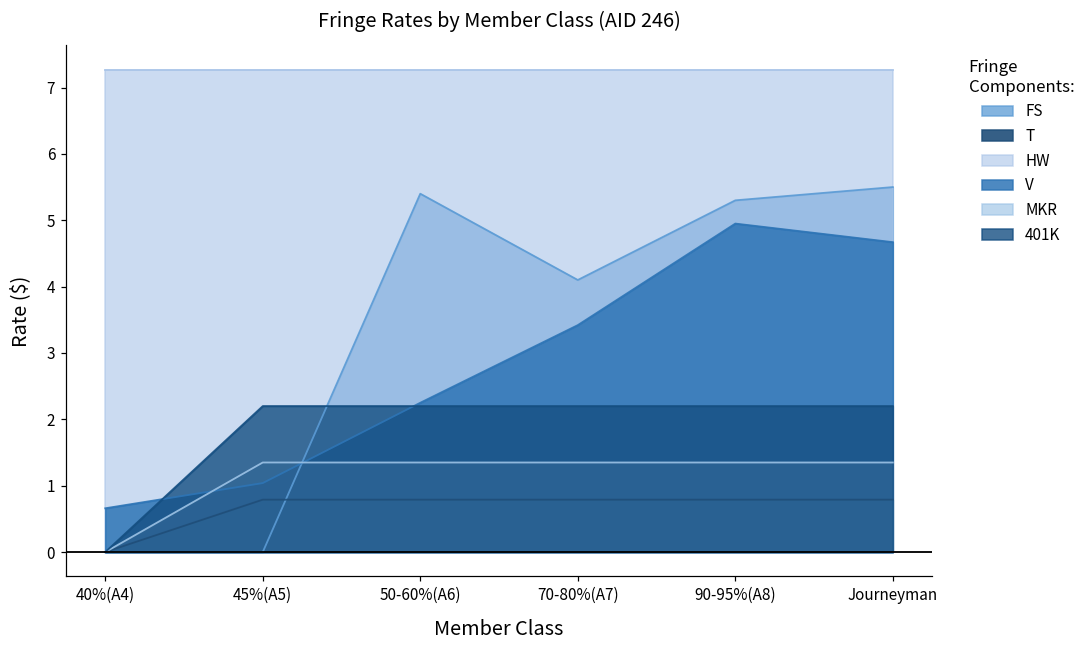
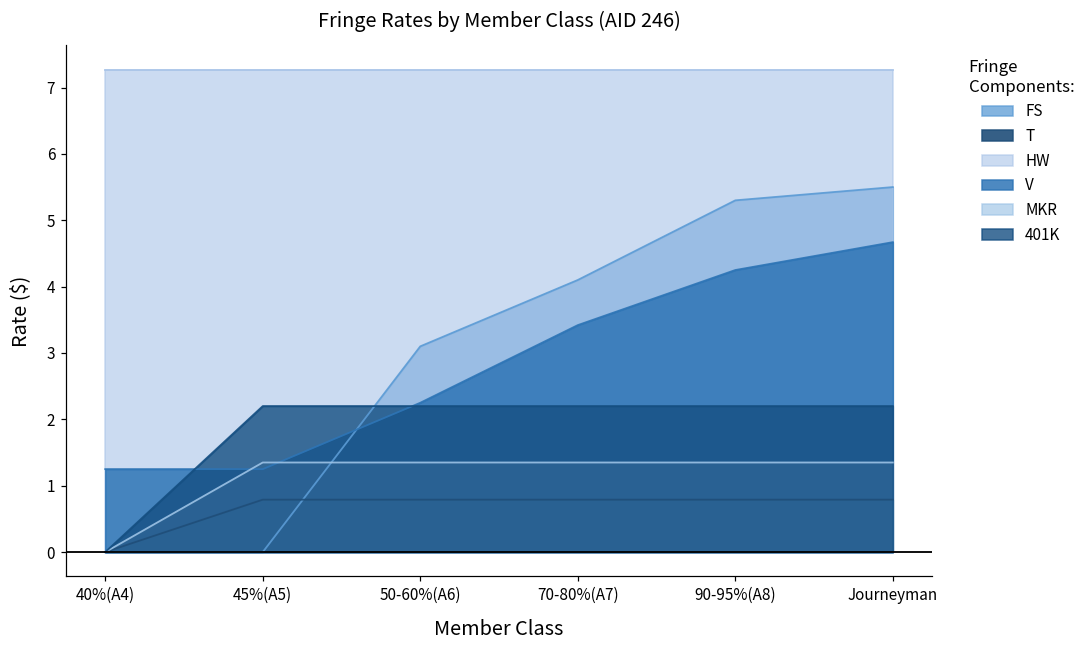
V, 40%(A4): 0.7 -> 1.3
V, 45%(A5): 1.0 -> 1.3
FS, 50-60%(A6): 5.4 -> 3.1
V, 90-95%(A8): 5.0 -> 4.3
